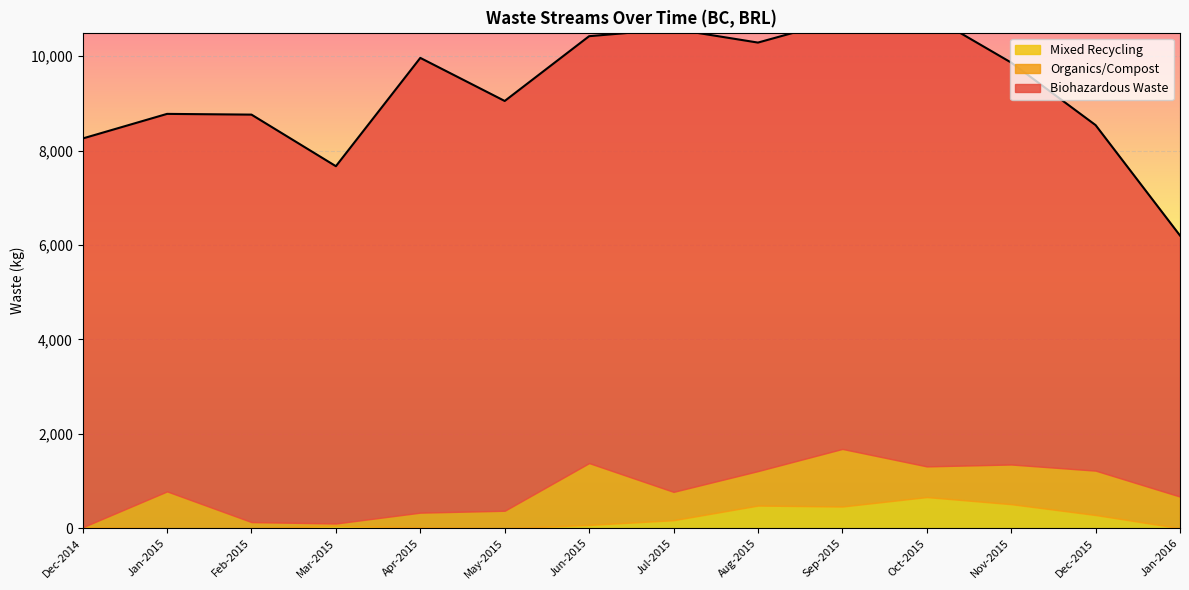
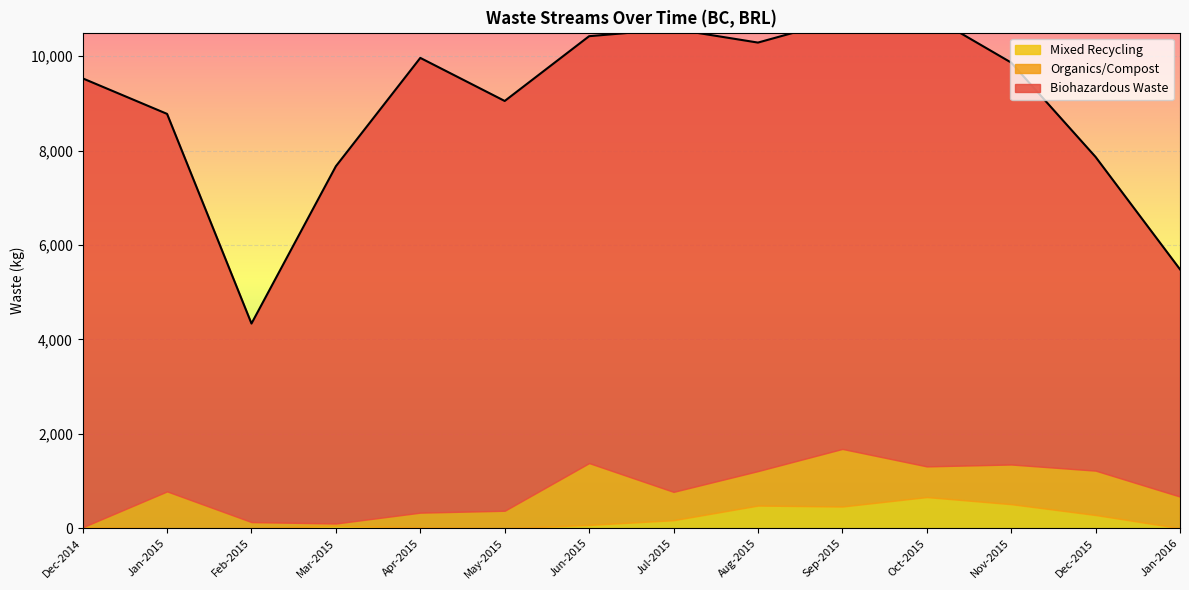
Biohazardous Waste, Dec-2014: 8,200 -> 9,500
Biohazardous Waste, Feb-2015: 8,600 -> 4,200
Biohazardous Waste, Dec-2015: 7,300 -> 6,600
Biohazardous Waste, Jan-2016: 5,500 -> 4,800
